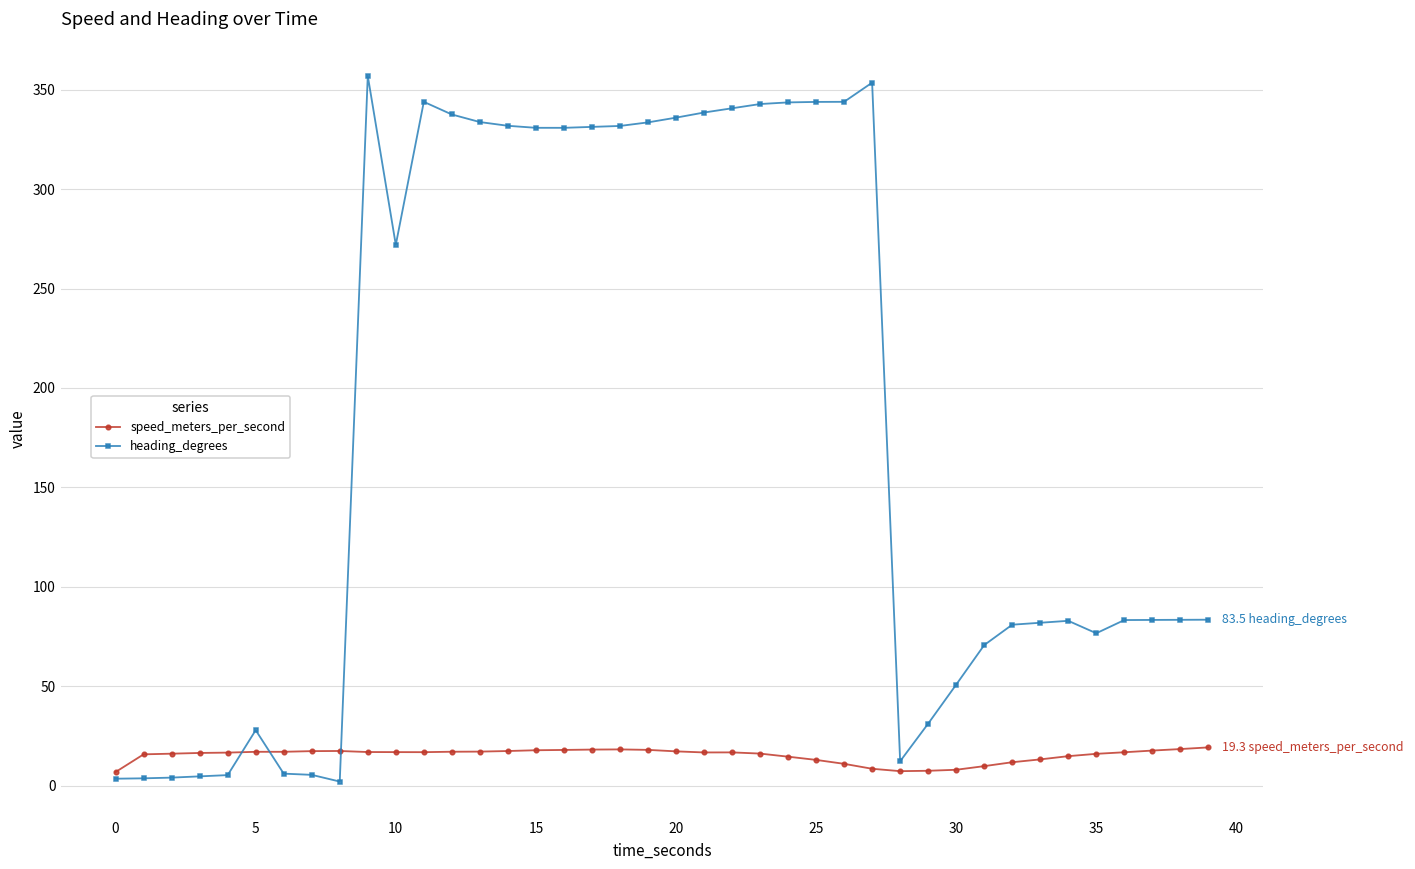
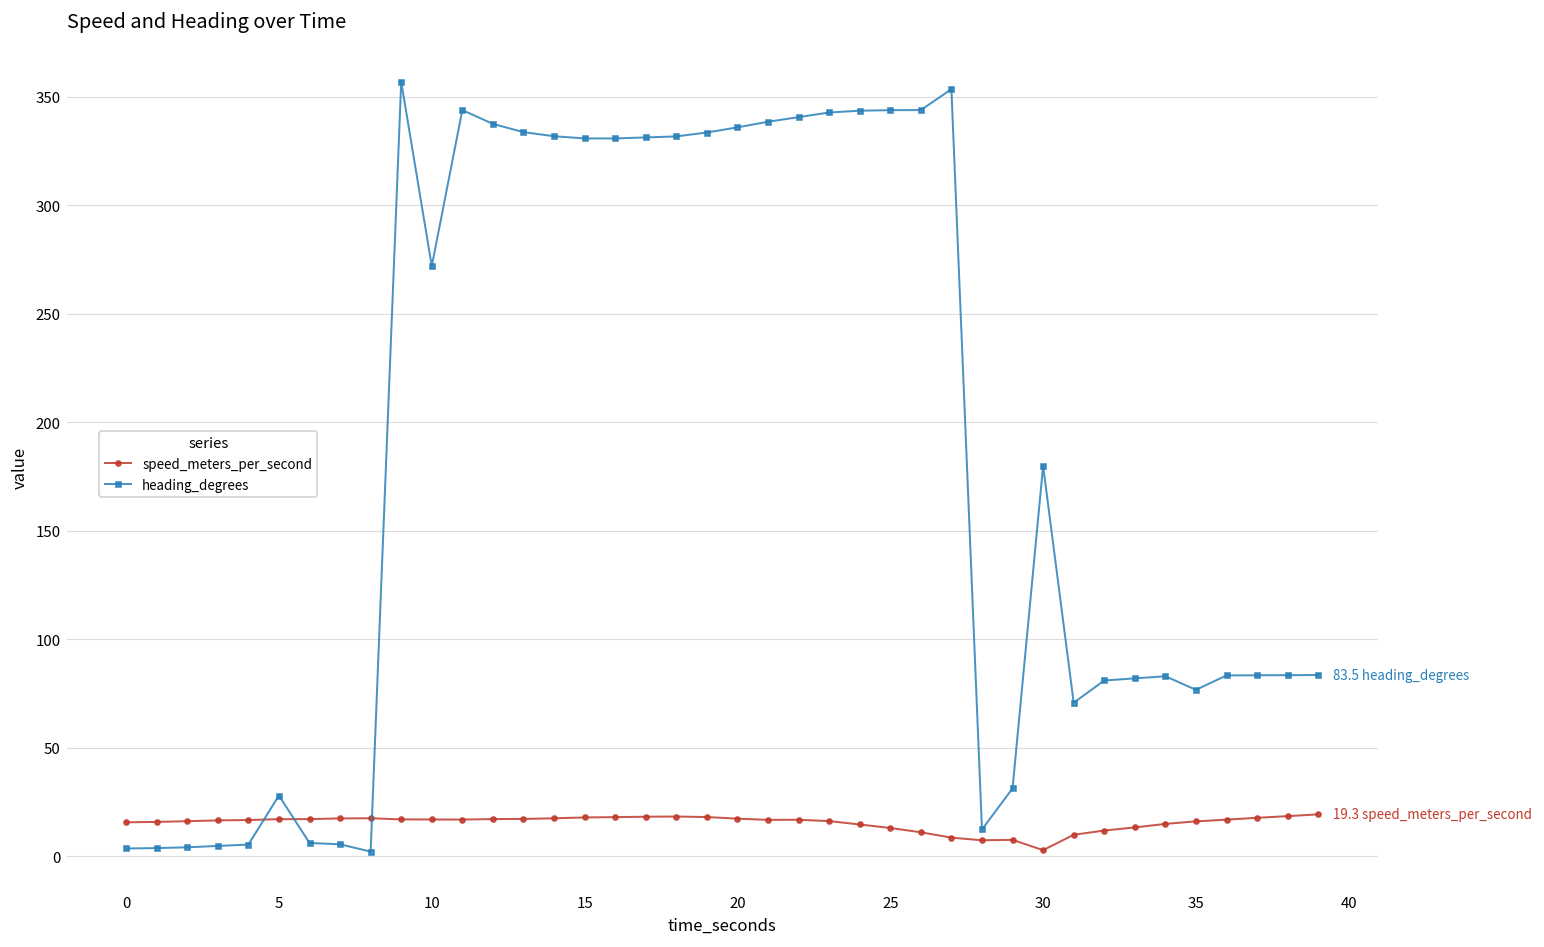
speed_meters_per_second, 0: 7 -> 16
speed_meters_per_second, 30: 8 -> 3
heading_degrees, 30: 51 -> 180
